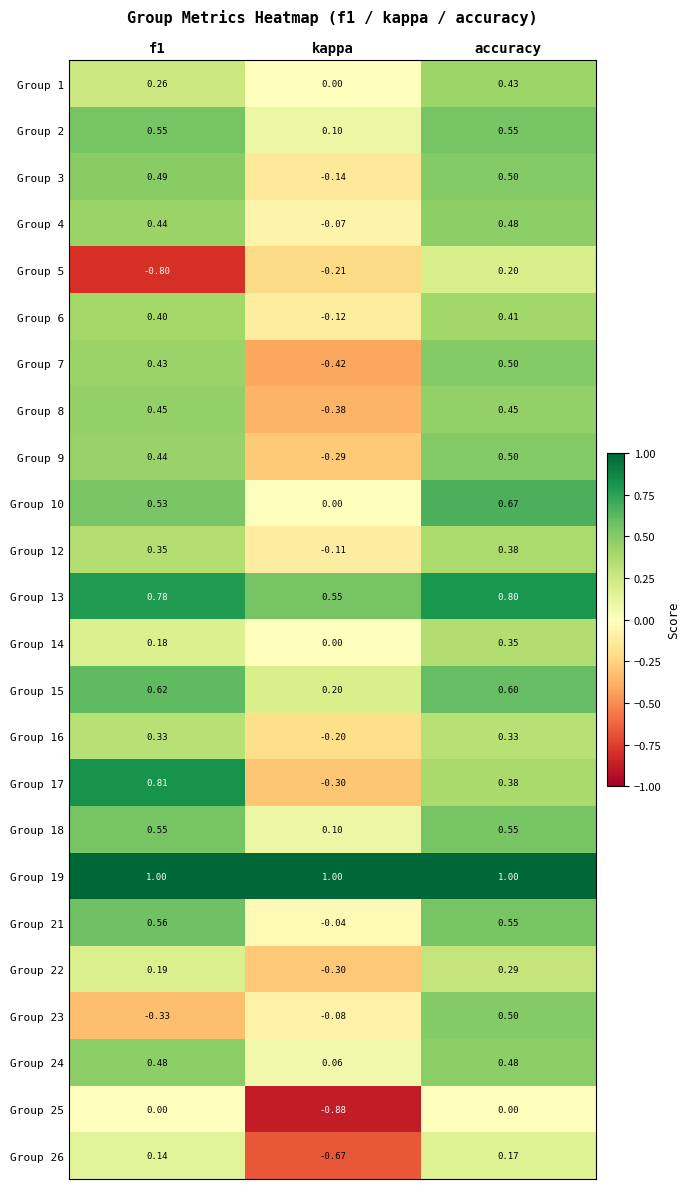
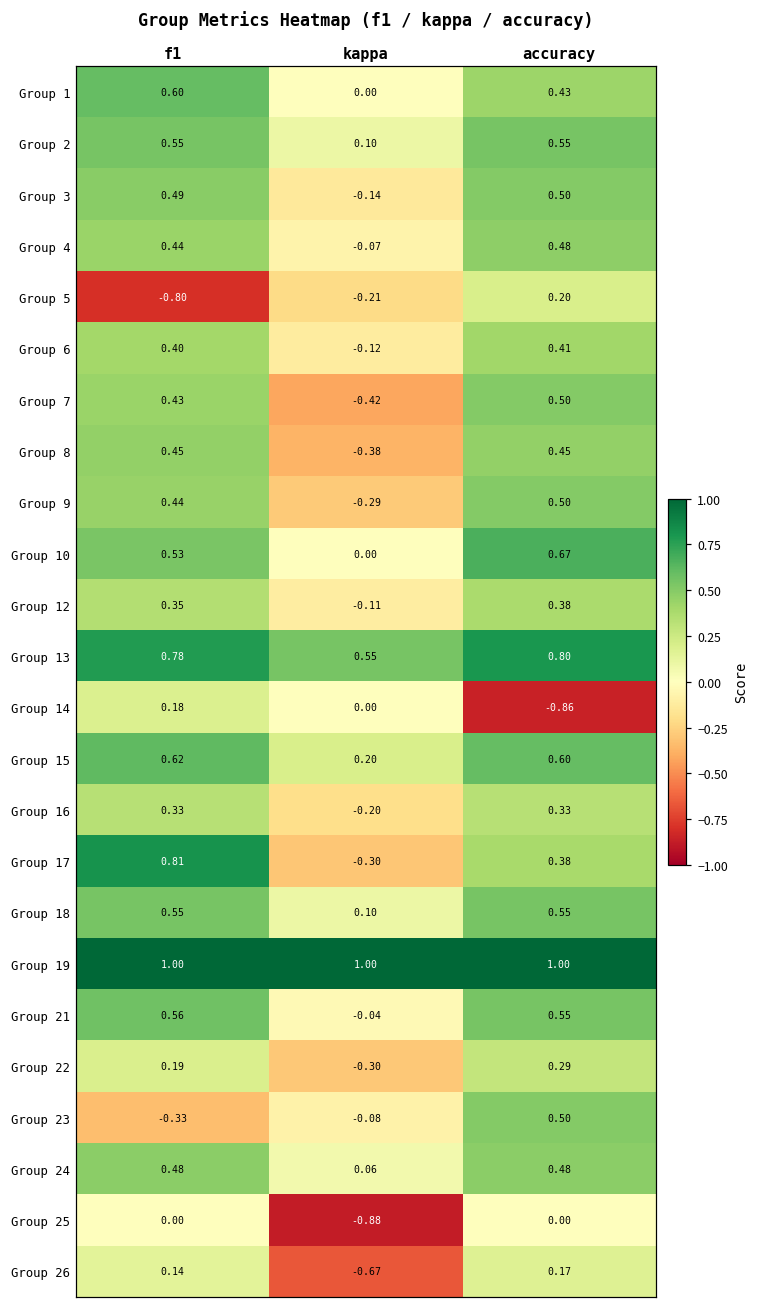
Group 1, f1: 0.26 -> 0.60
Group 14, accuracy: 0.35 -> -0.86
